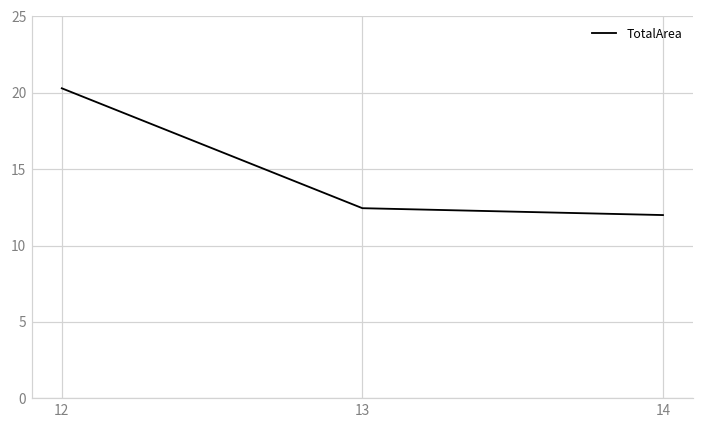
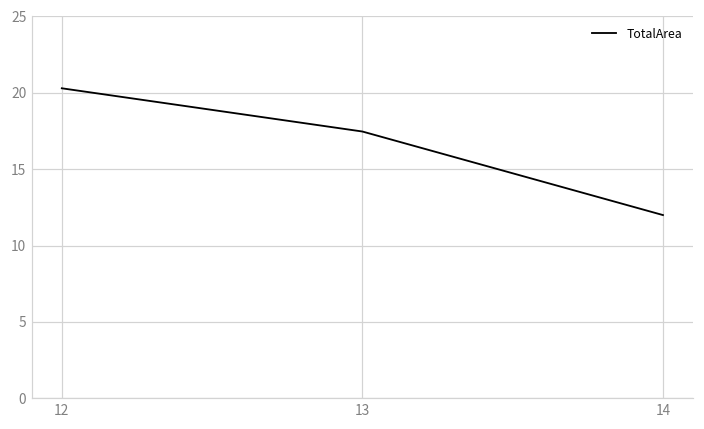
13: 12.5 -> 17.5
